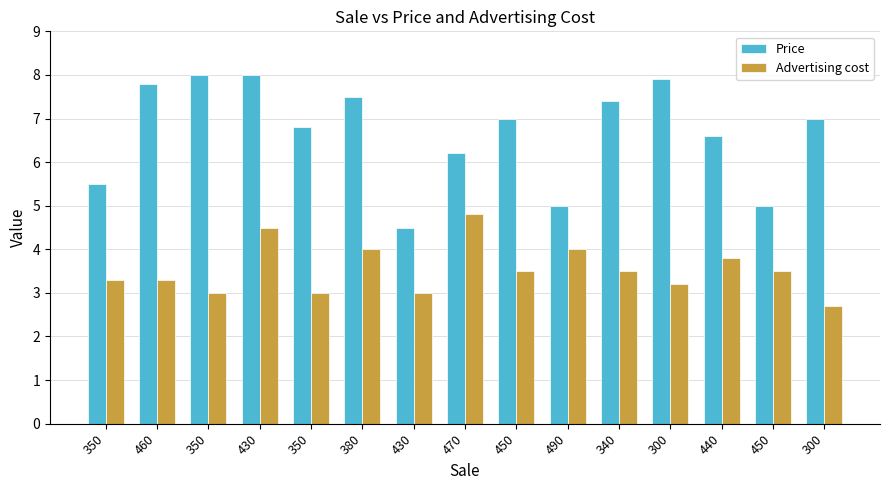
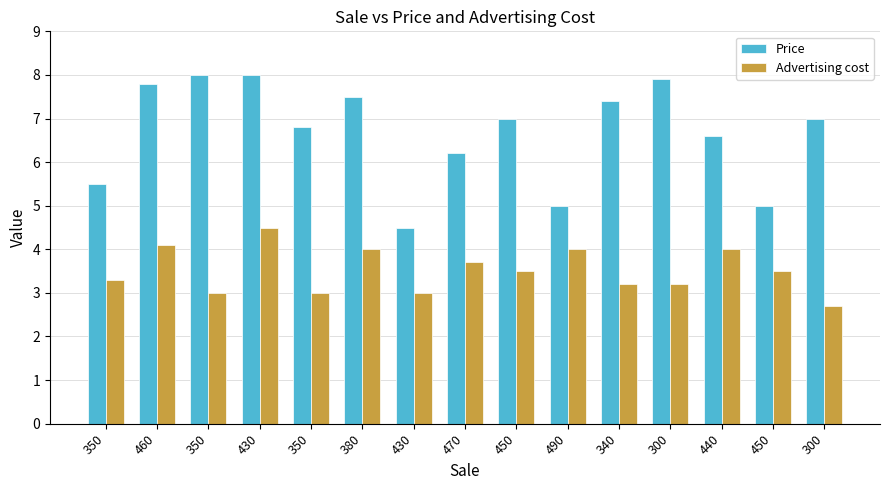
Advertising cost, 460: 3.3 -> 4.1
Advertising cost, 470: 4.8 -> 3.7
Advertising cost, 340: 3.5 -> 3.2
Advertising cost, 440: 3.8 -> 4.0
